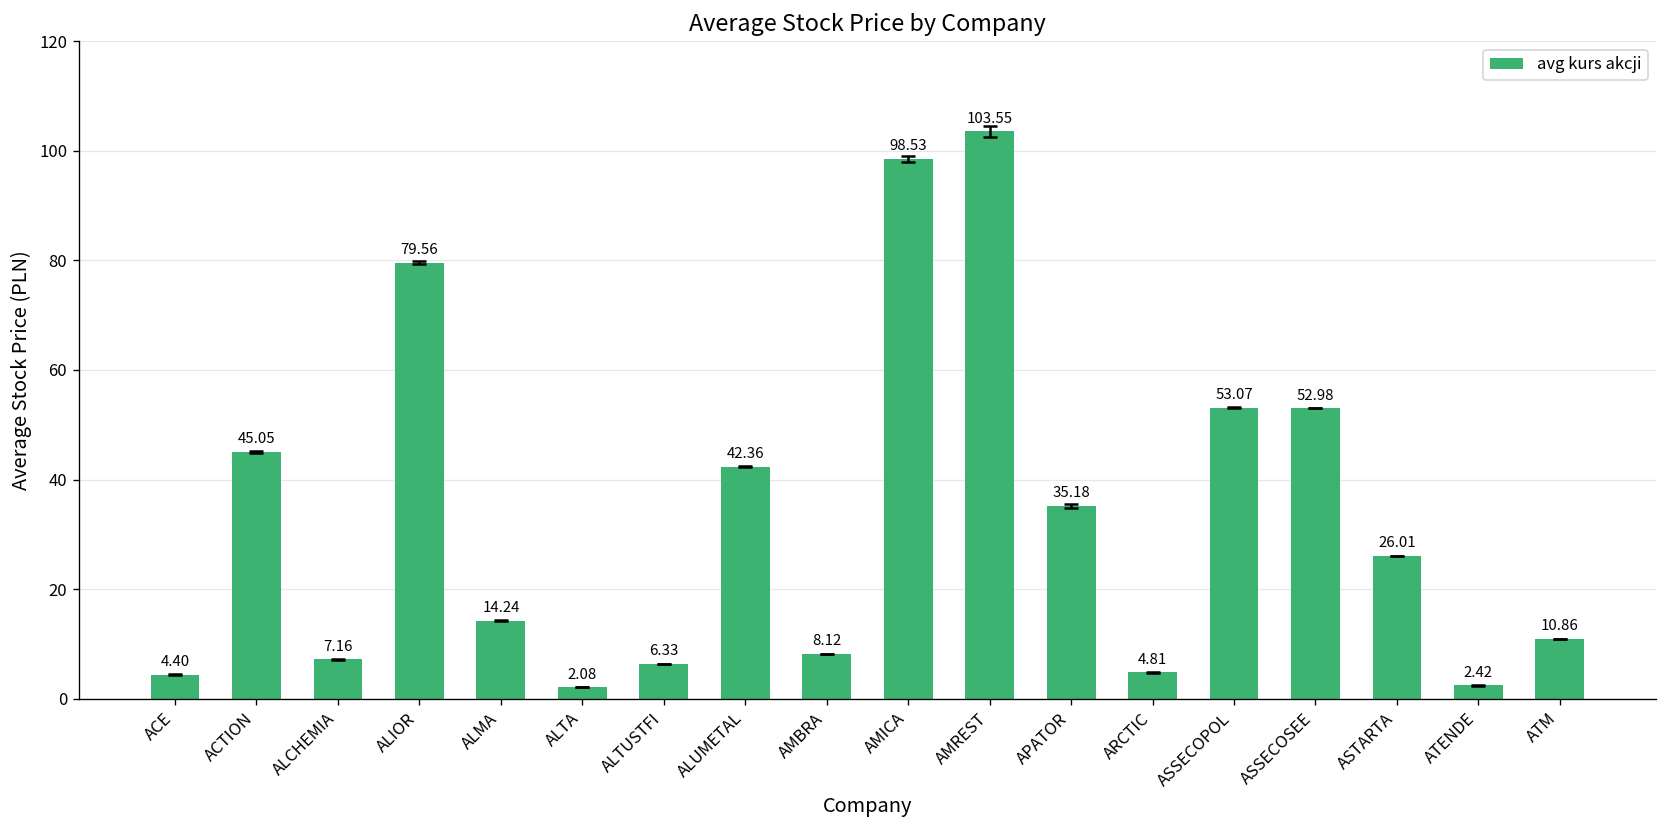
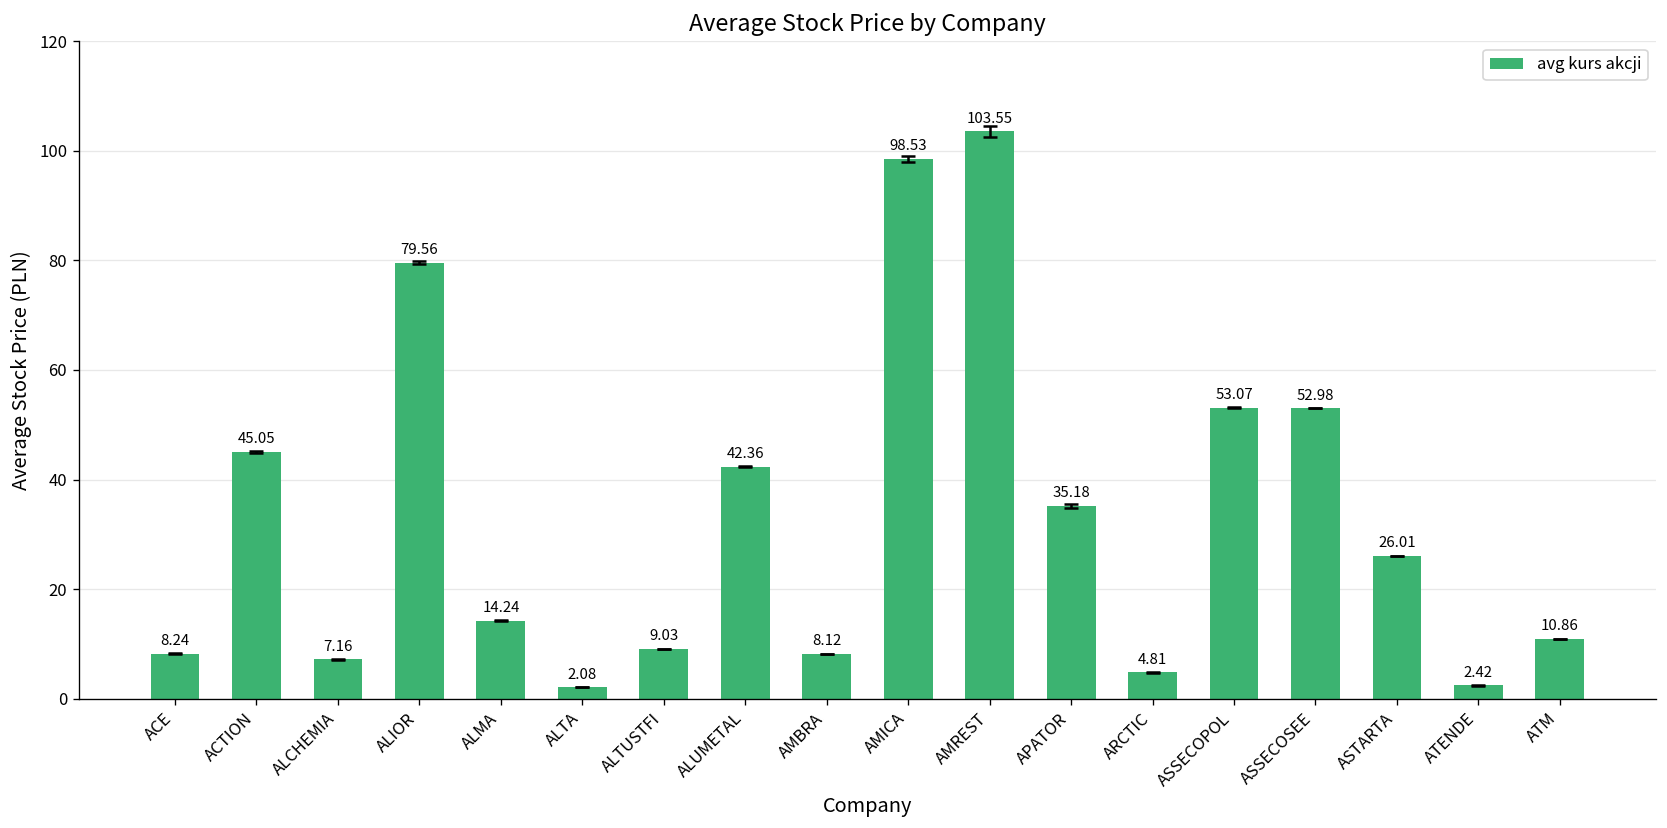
avg kurs akcji, ACE: 4.40 -> 8.24
avg kurs akcji, ALTUSTFI: 6.33 -> 9.03
